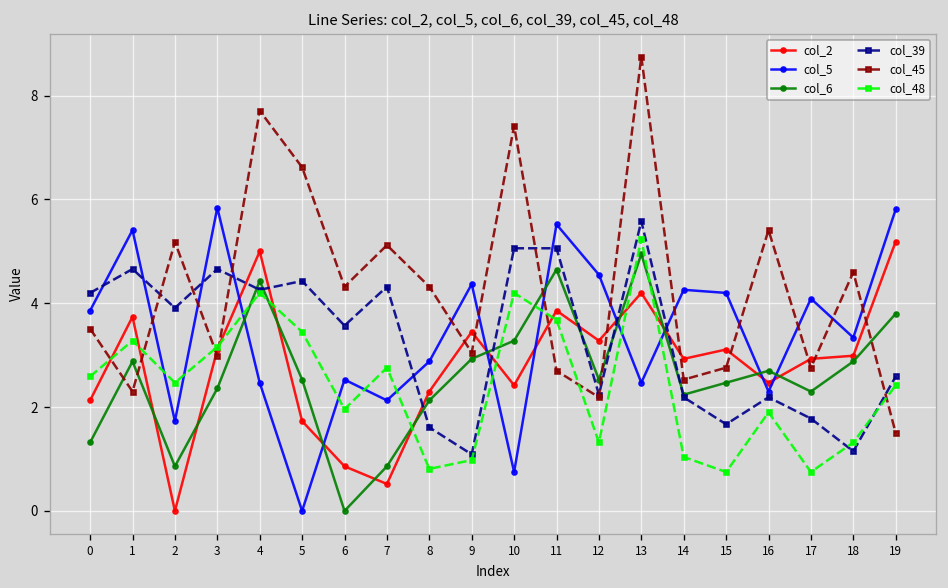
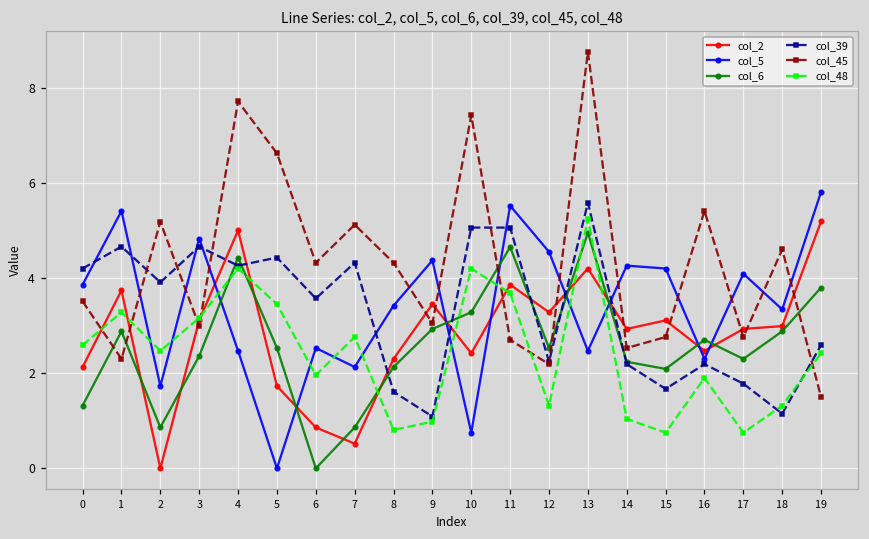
col_5, 3: 5.8 -> 4.8
col_5, 8: 2.9 -> 3.4
col_6, 15: 2.5 -> 2.1
